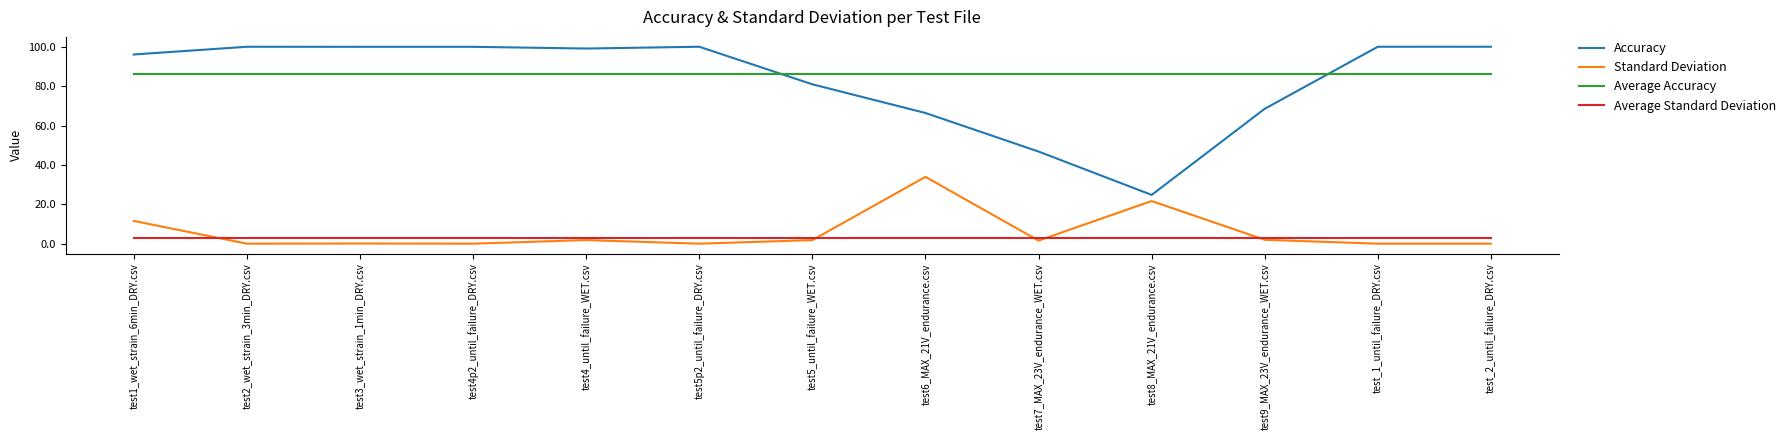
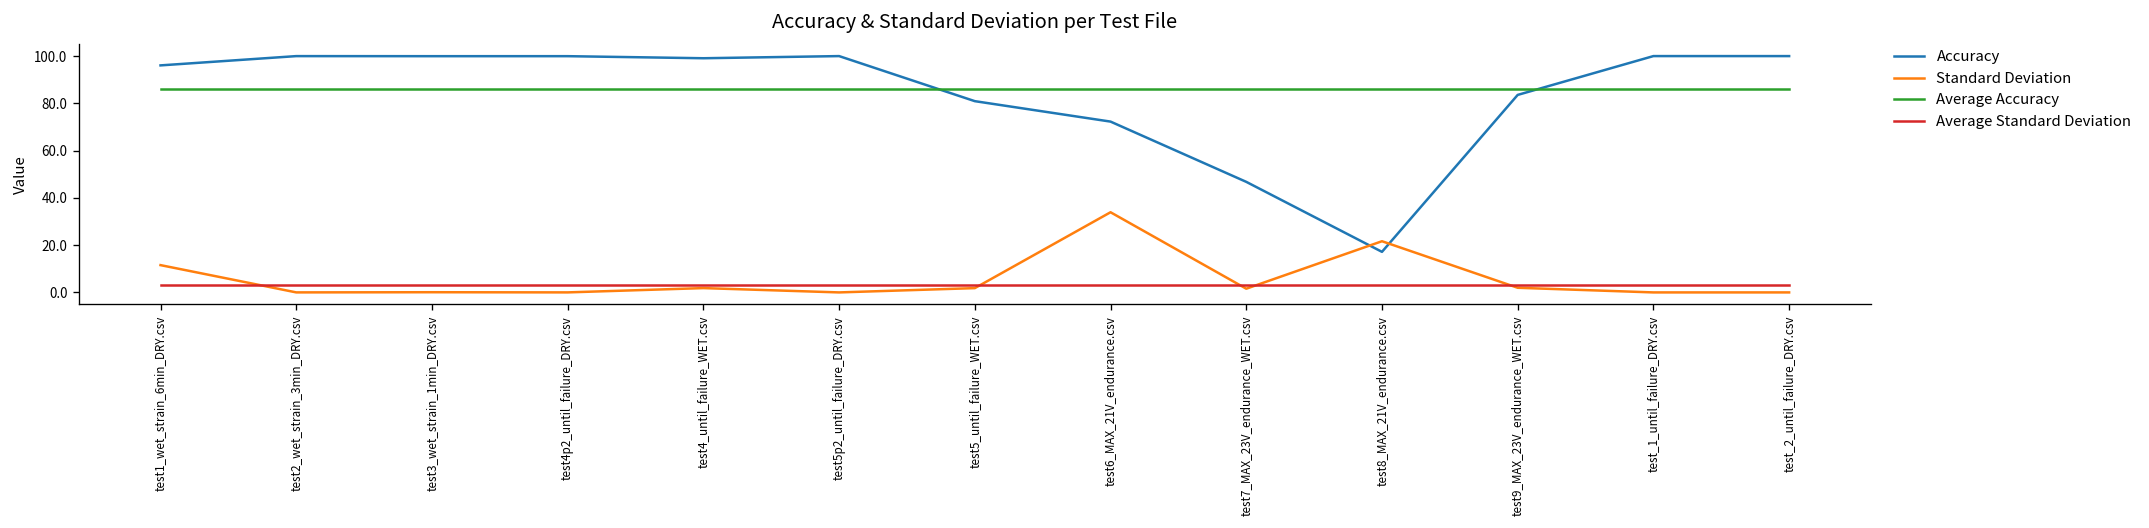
Accuracy, test6_MAX_21V_endurance.csv: 66 -> 72
Accuracy, test8_MAX_21V_endurance.csv: 25 -> 17
Accuracy, test9_MAX_23V_endurance_WET.csv: 68 -> 84
